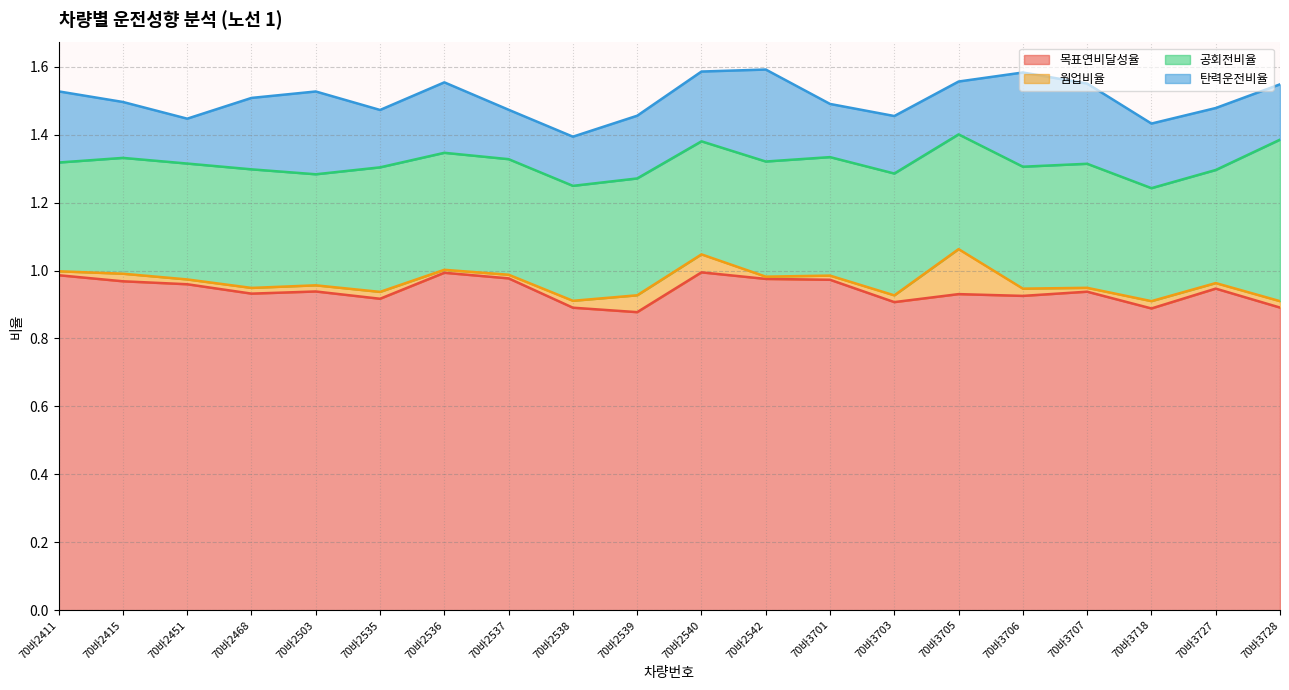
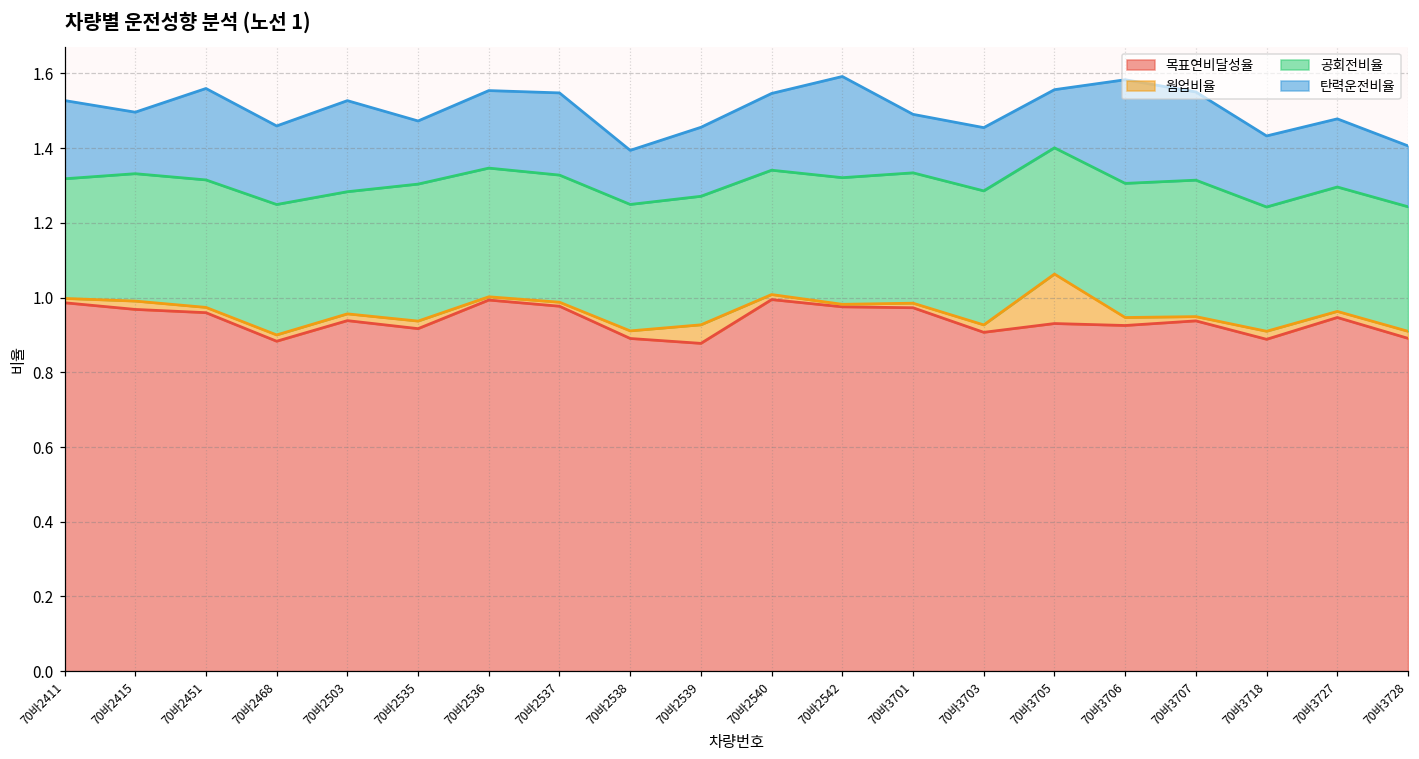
탄력운전비율, 70바2451: 0.13 -> 0.24
목표연비달성율, 70바2468: 0.93 -> 0.88
탄력운전비율, 70바2537: 0.15 -> 0.22
웜업비율, 70바2540: 0.05 -> 0.01
공회전비율, 70바3728: 0.48 -> 0.33
